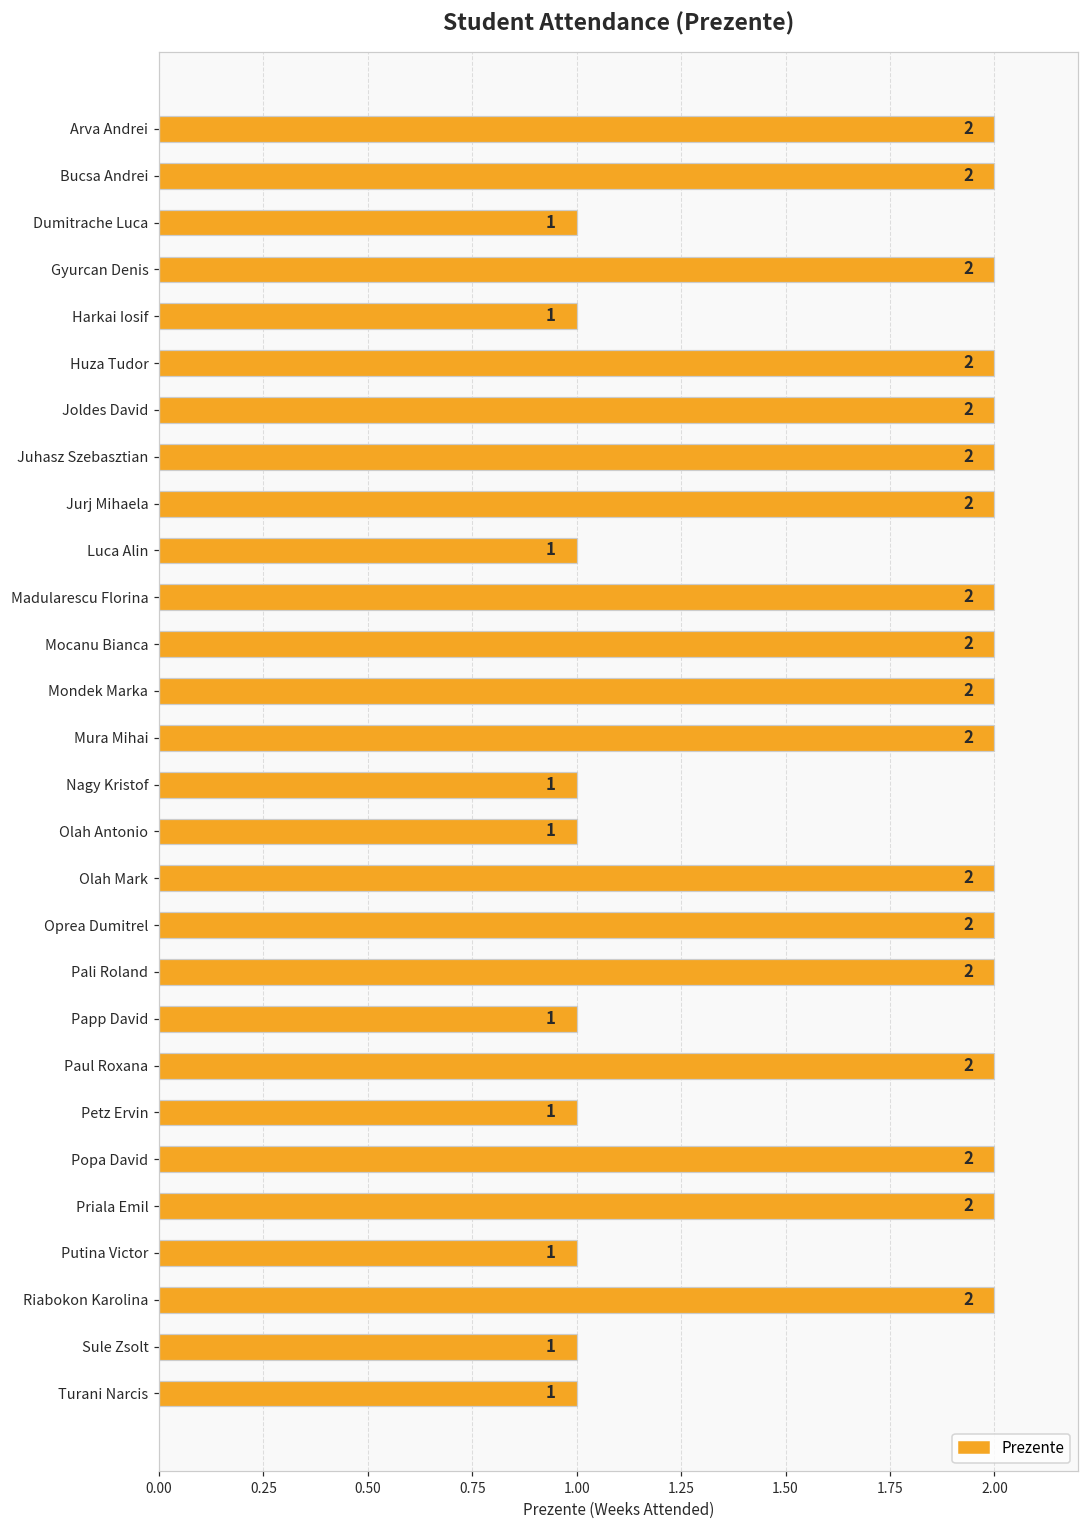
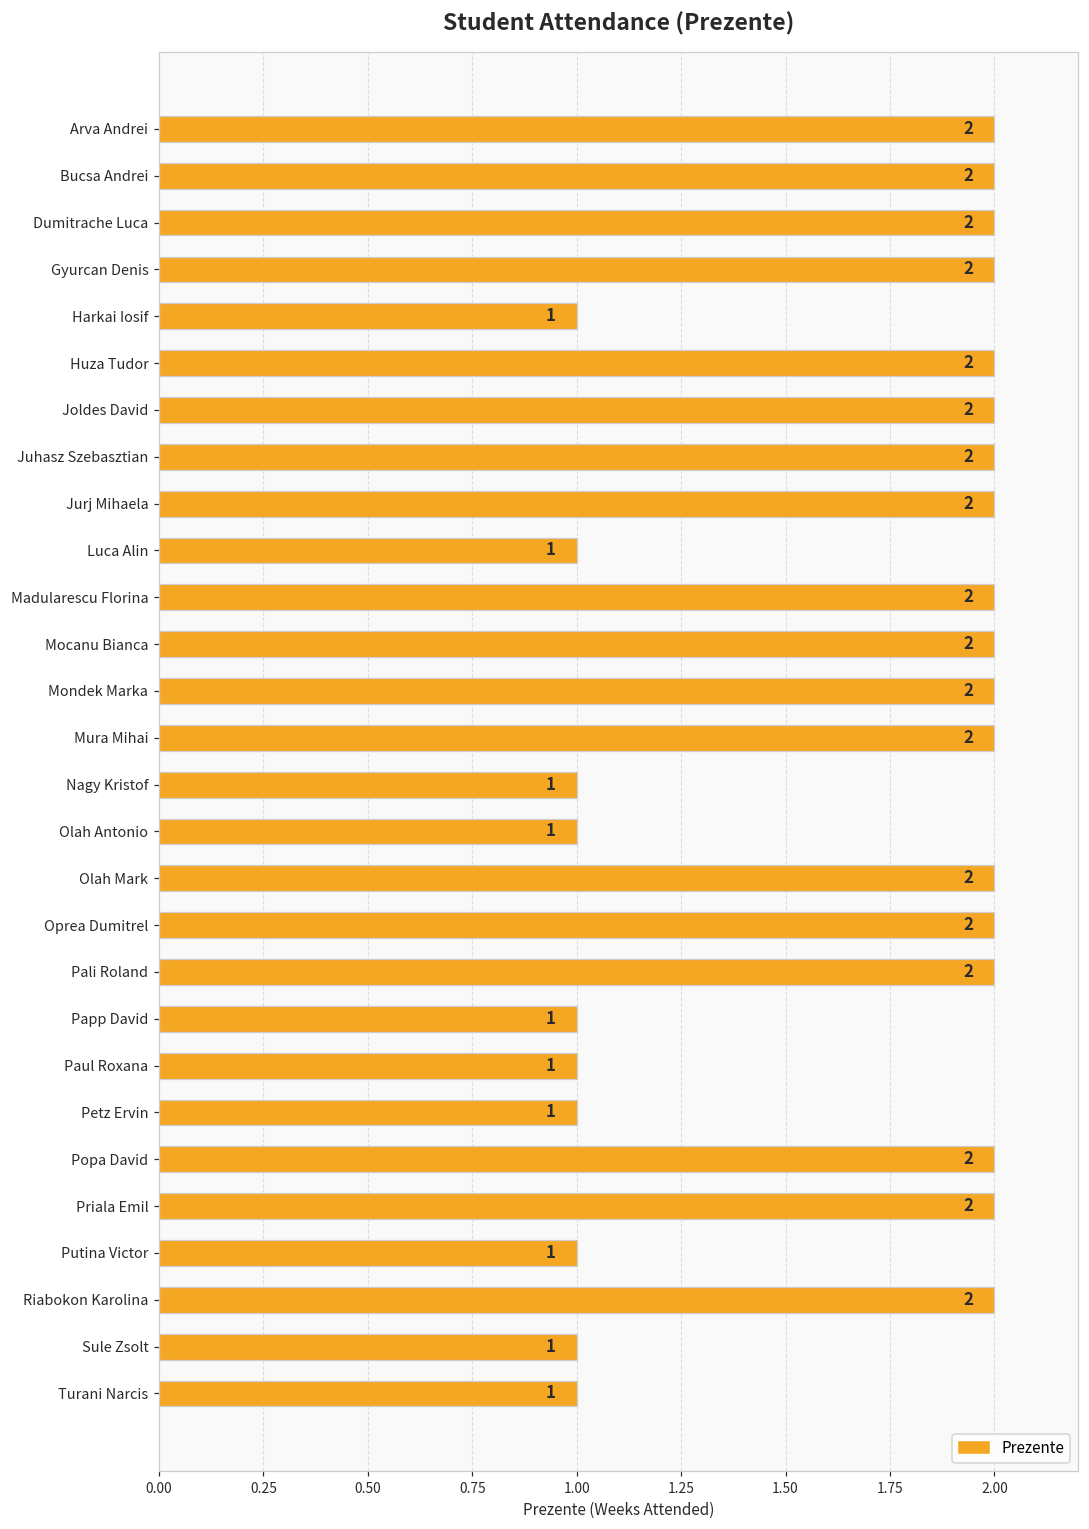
Dumitrache Luca: 1 -> 2
Paul Roxana: 2 -> 1
